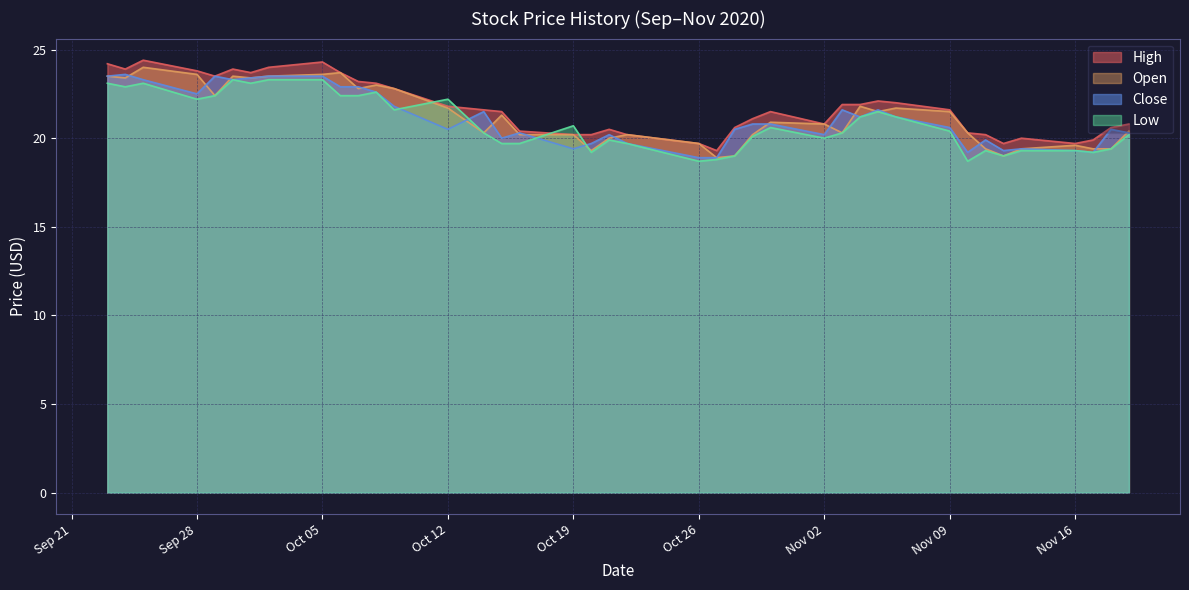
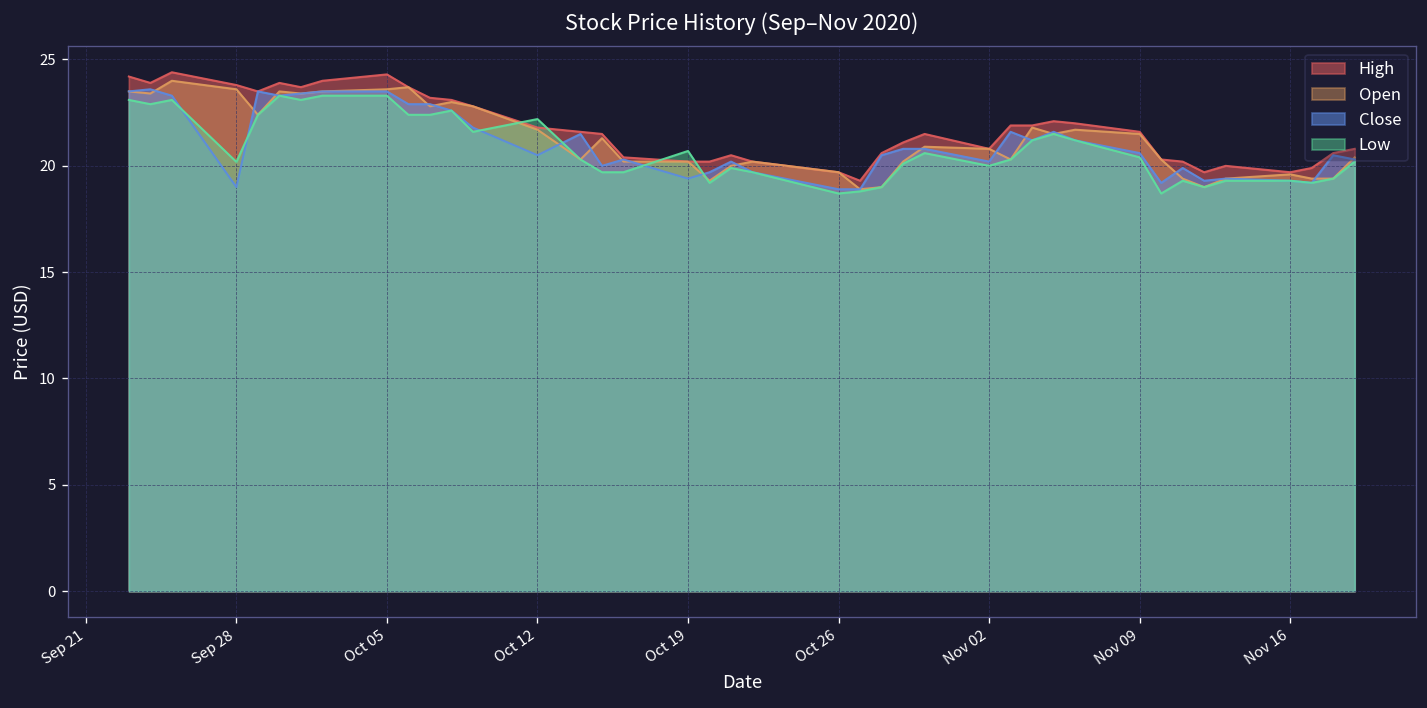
Close, Sep 28: 22.5 -> 19.0
Low, Sep 28: 22.2 -> 20.2
